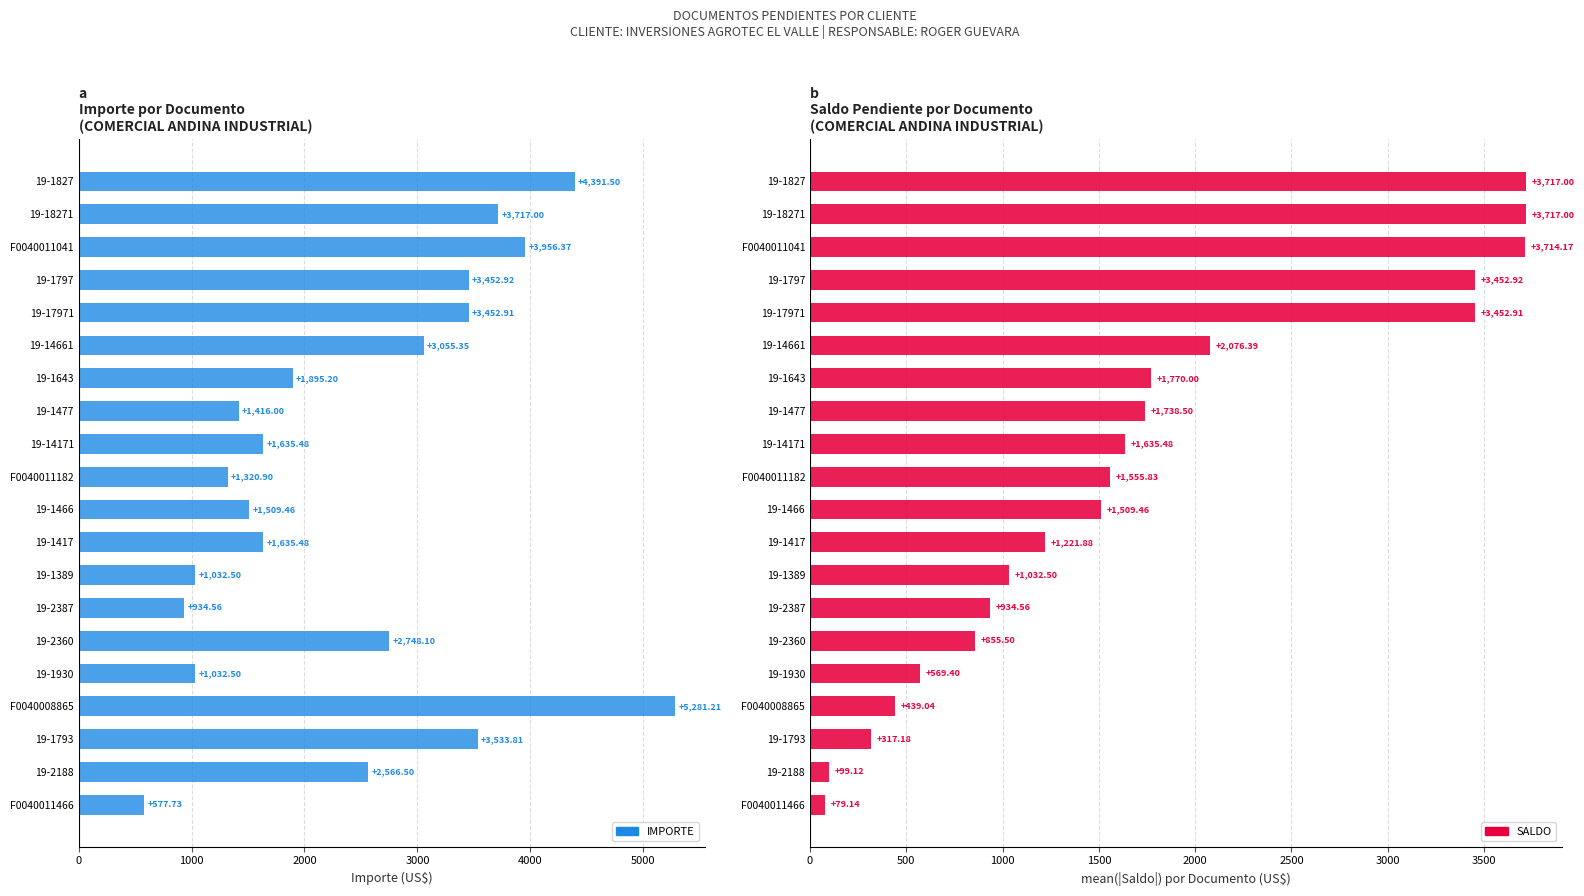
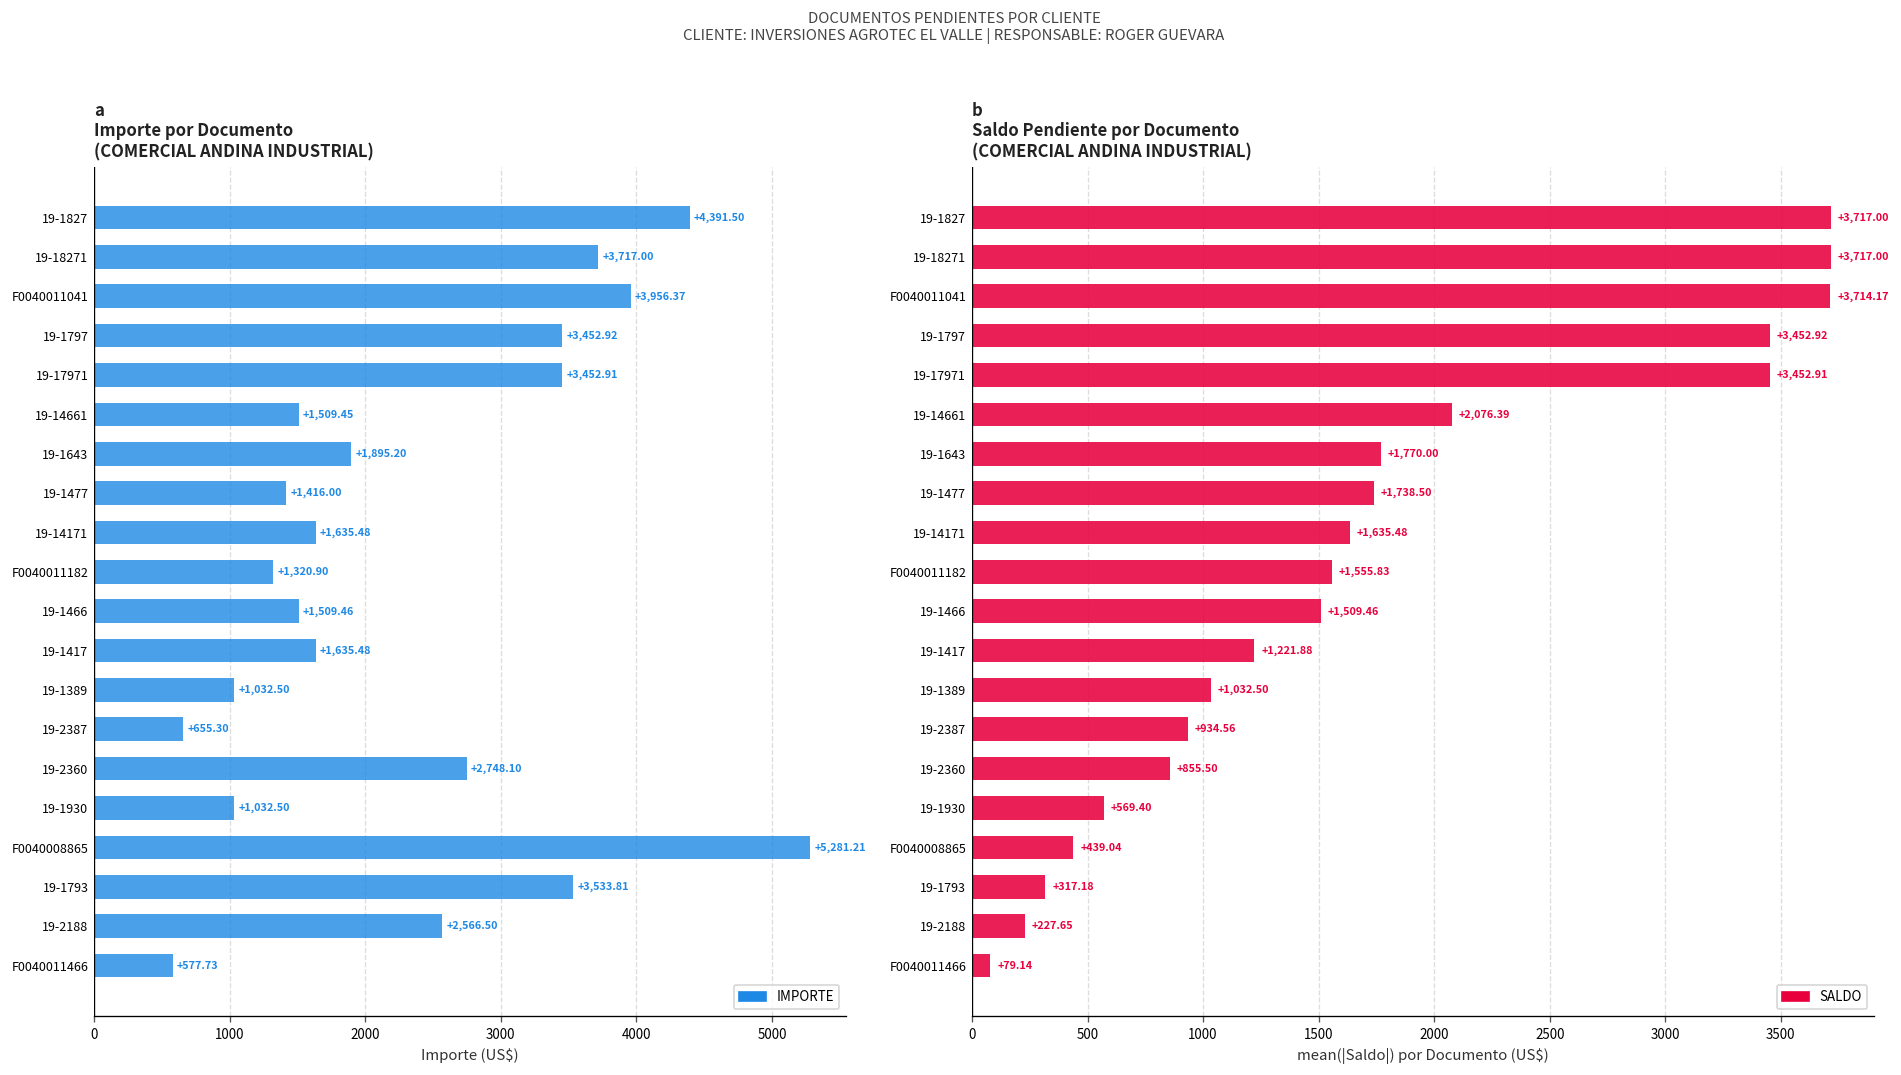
a Importe por Documento (COMERCIAL ANDINA INDUSTRIAL), 19-14661: +3,055.35 -> +1,509.45
a Importe por Documento (COMERCIAL ANDINA INDUSTRIAL), 19-2387: +934.56 -> +655.30
b Saldo Pendiente por Documento (COMERCIAL ANDINA INDUSTRIAL), 19-2188: +99.12 -> +227.65
